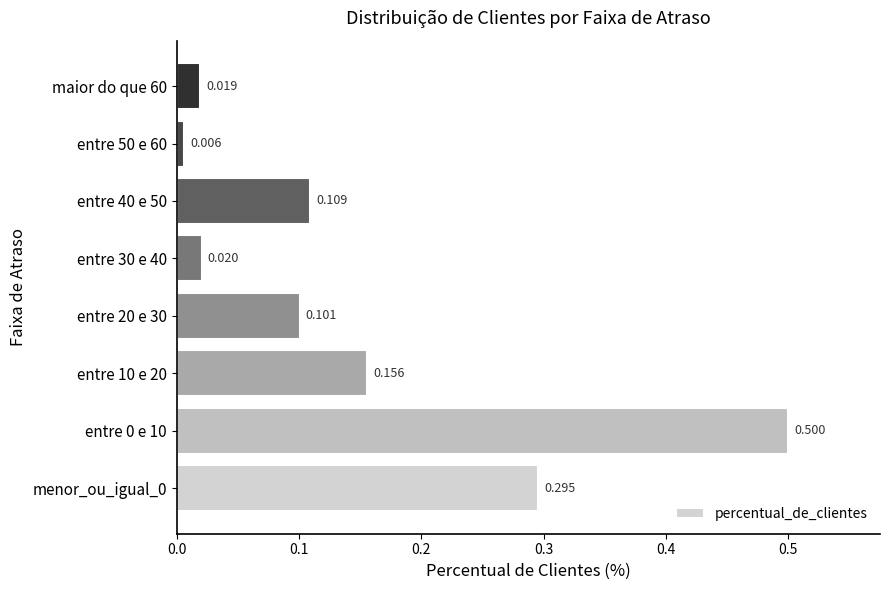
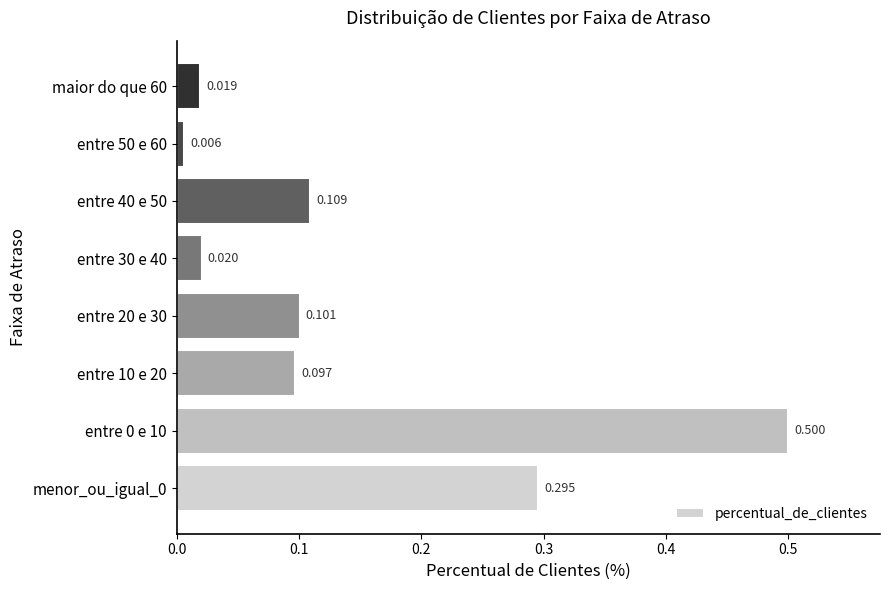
entre 10 e 20: 0.156 -> 0.097
